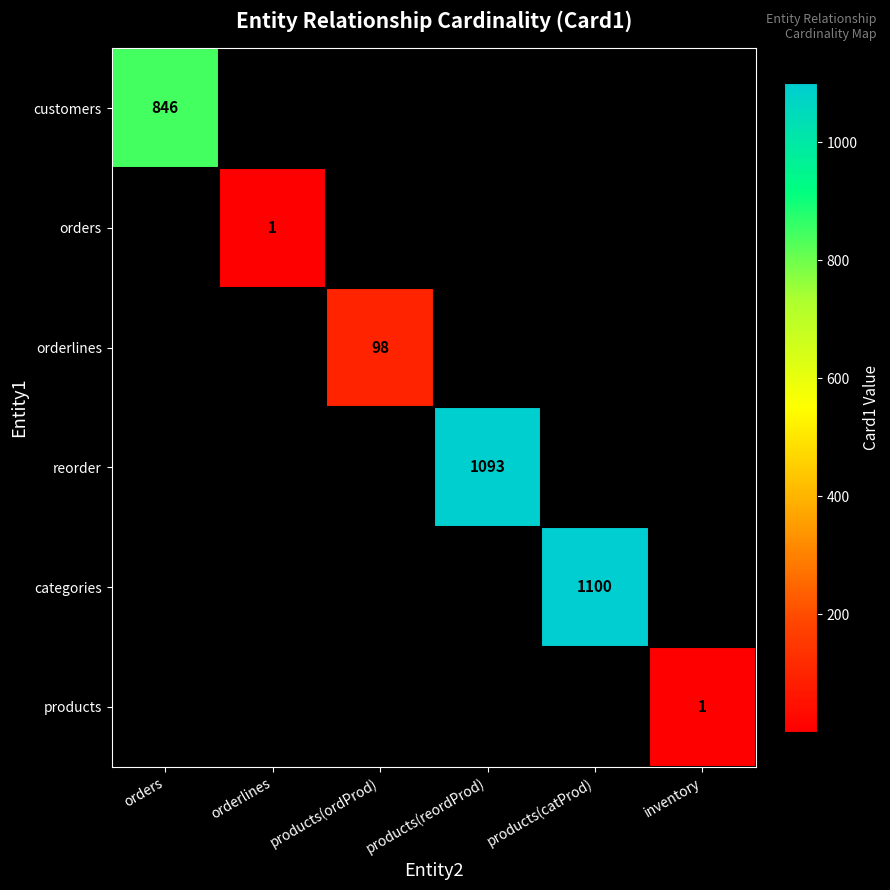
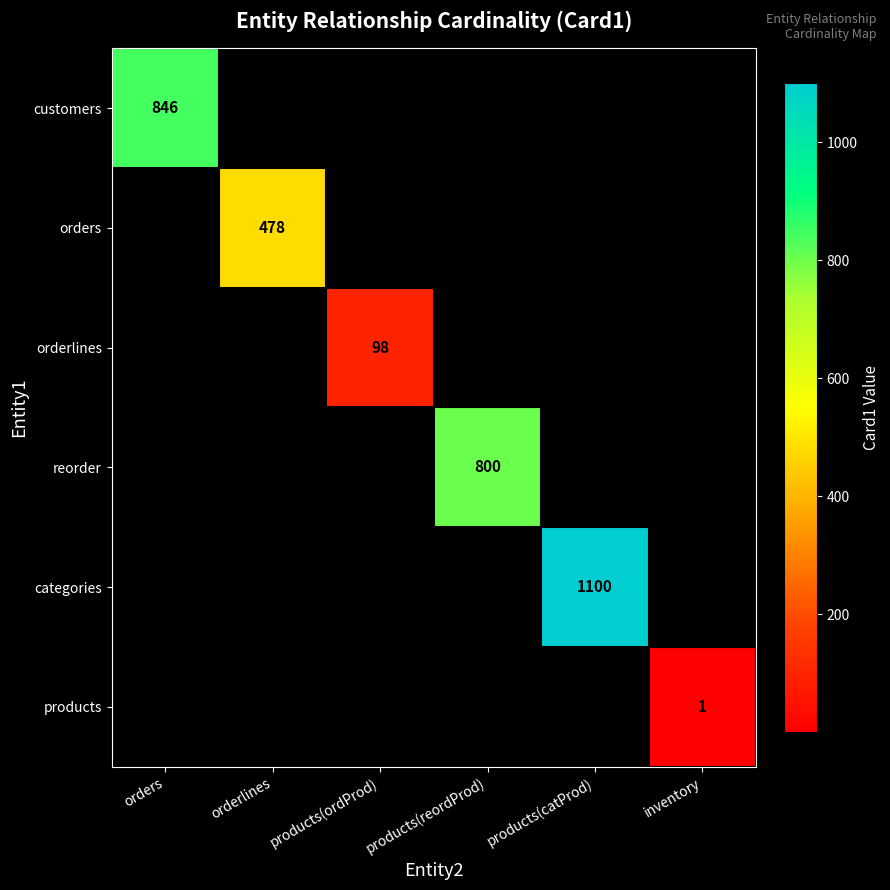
orders, orderlines: 1 -> 478
reorder, products(reordProd): 1093 -> 800
